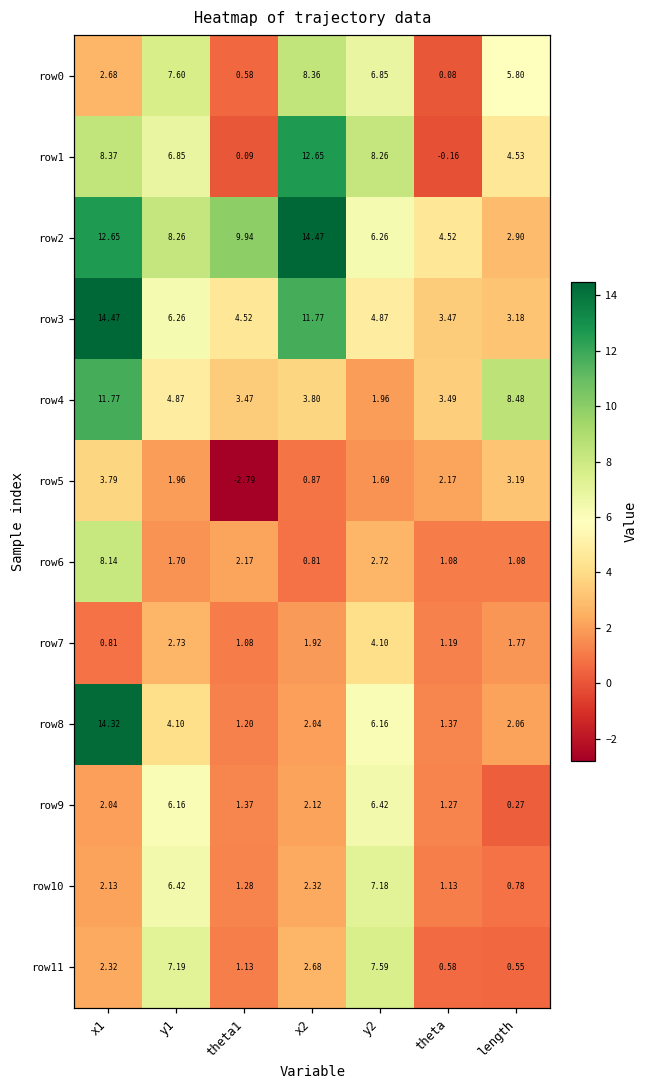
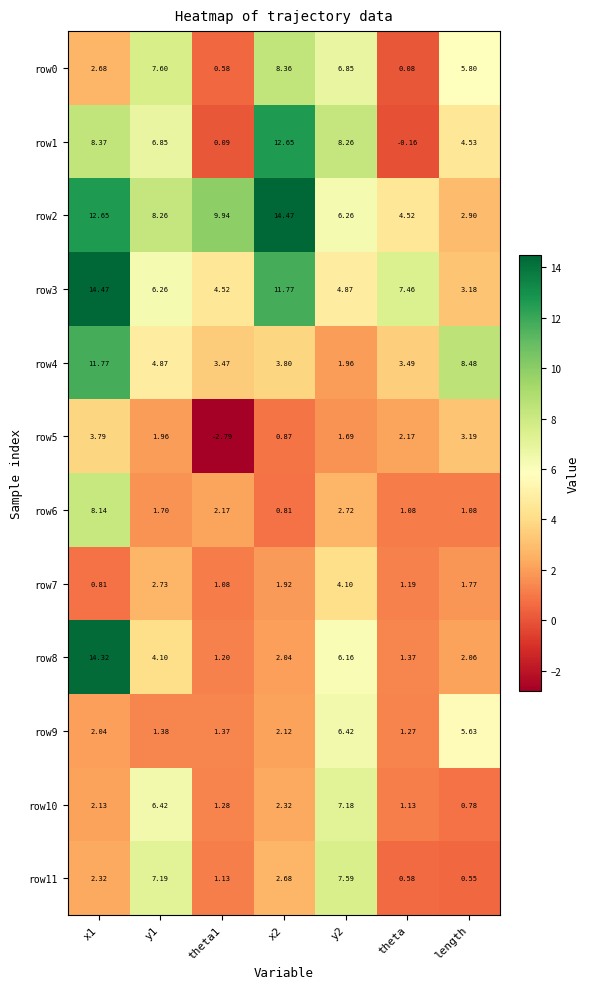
row3, theta: 3.47 -> 7.46
row9, y1: 6.16 -> 1.38
row9, length: 0.27 -> 5.63
